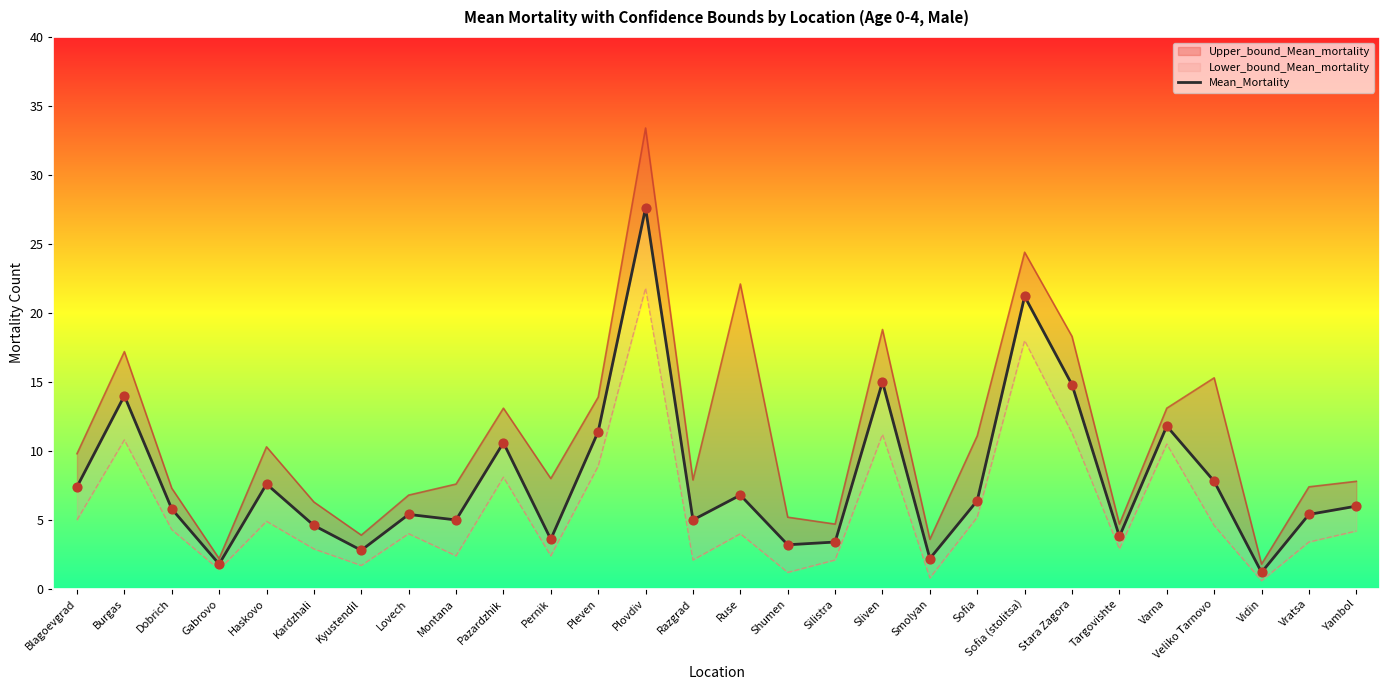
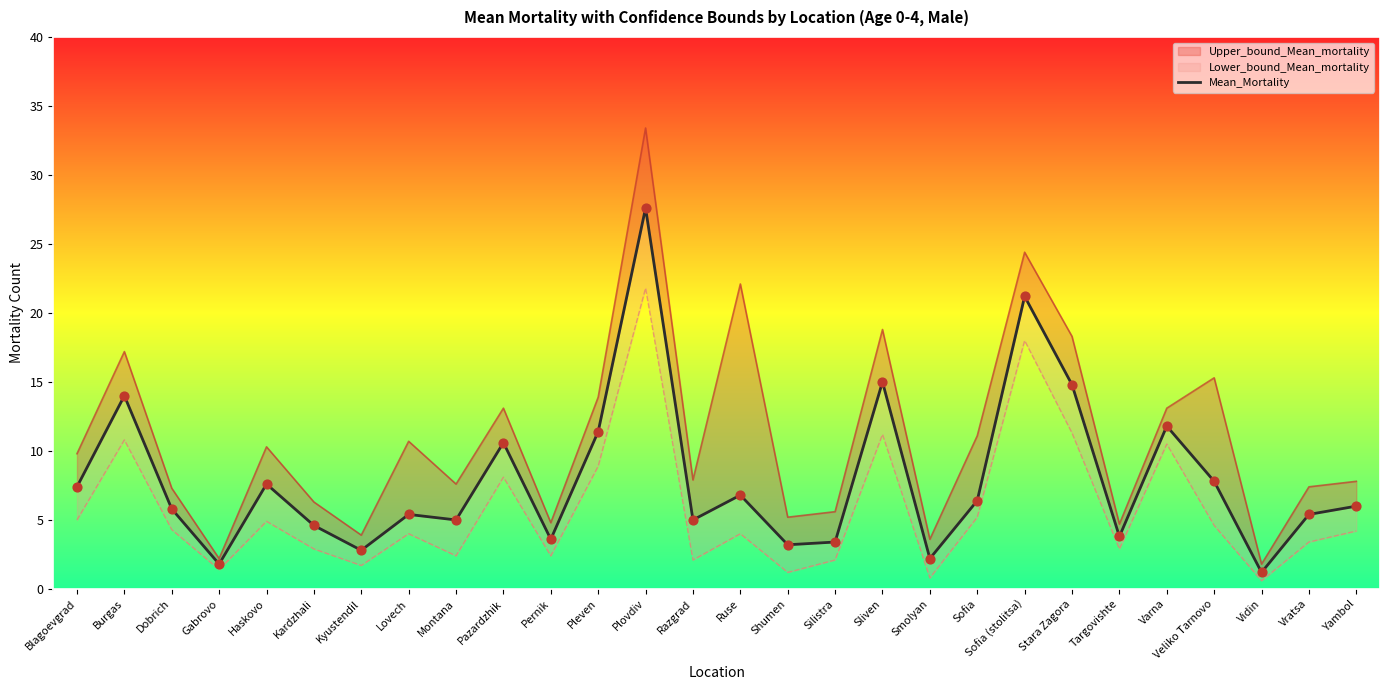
Upper_bound_Mean_mortality, Lovech: 6.8 -> 10.7
Upper_bound_Mean_mortality, Pernik: 8.0 -> 4.8
Upper_bound_Mean_mortality, Silistra: 4.7 -> 5.6
